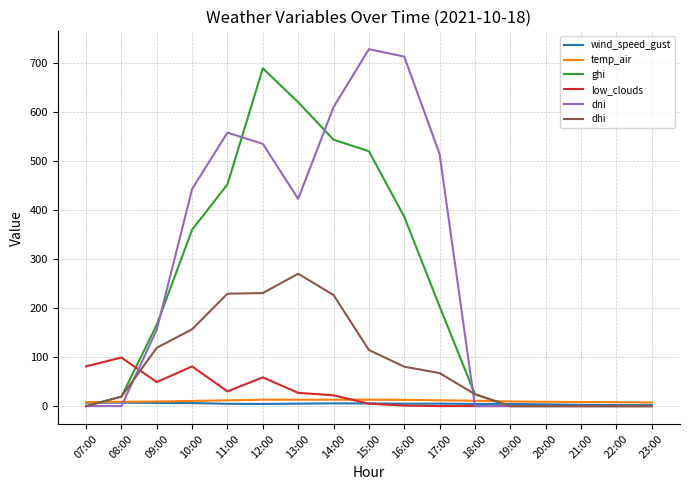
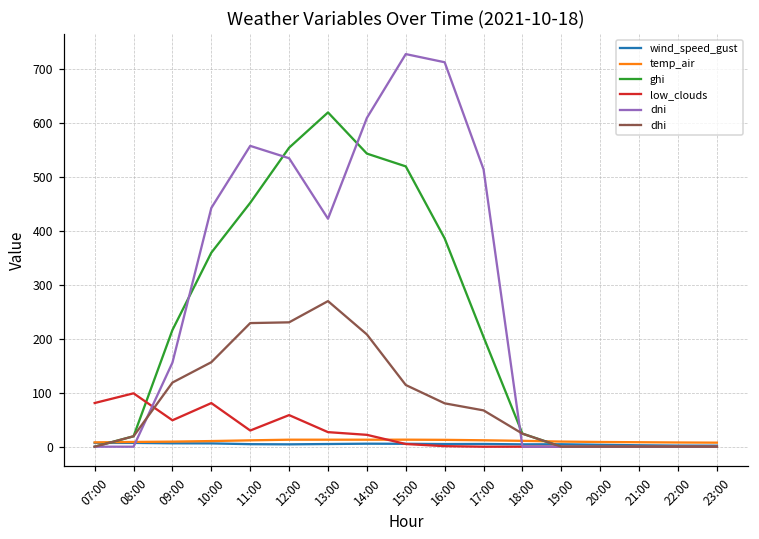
ghi, 09:00: 170 -> 220
ghi, 12:00: 690 -> 550
dhi, 14:00: 230 -> 210
